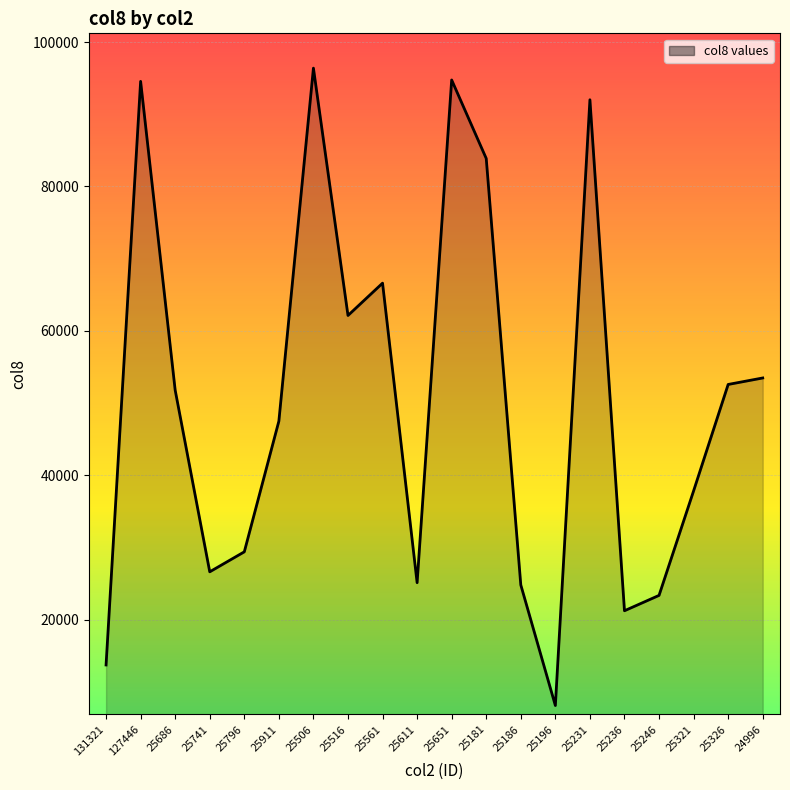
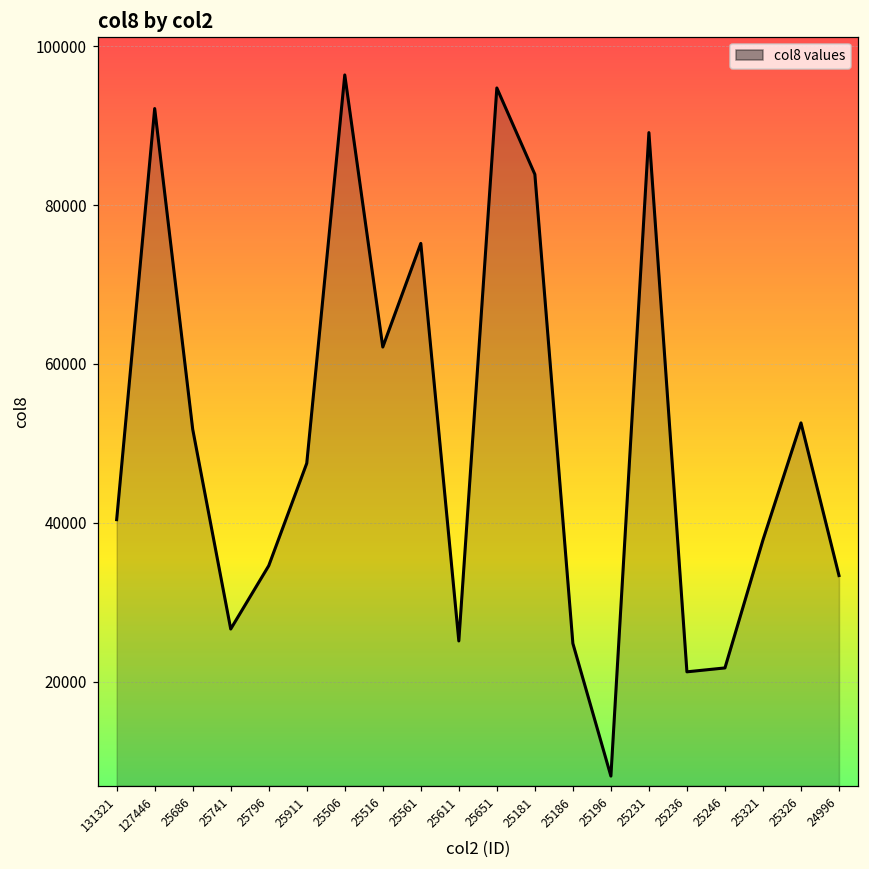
131321: 14000 -> 40000
127446: 95000 -> 92000
25796: 29000 -> 35000
25561: 67000 -> 75000
25231: 92000 -> 89000
25246: 23000 -> 22000
24996: 53000 -> 33000
